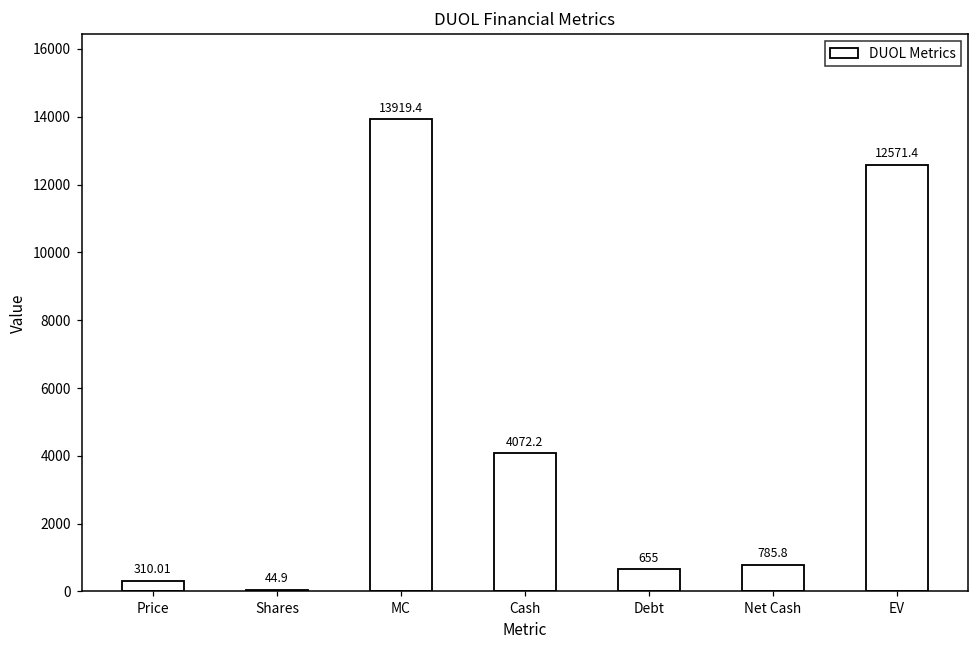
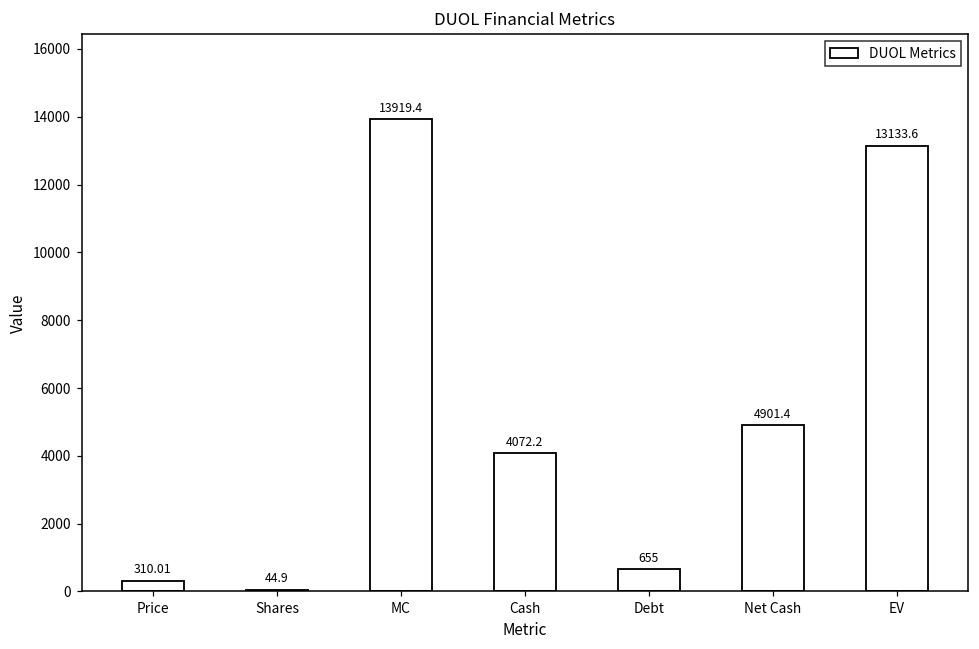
Net Cash: 785.8 -> 4901.4
EV: 12571.4 -> 13133.6
